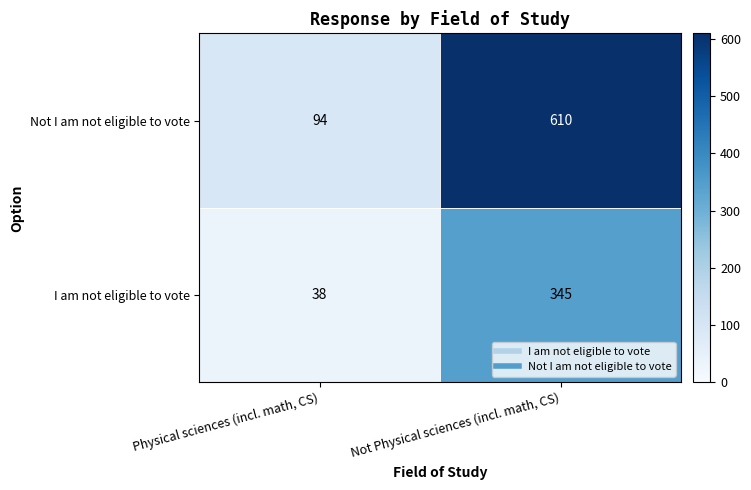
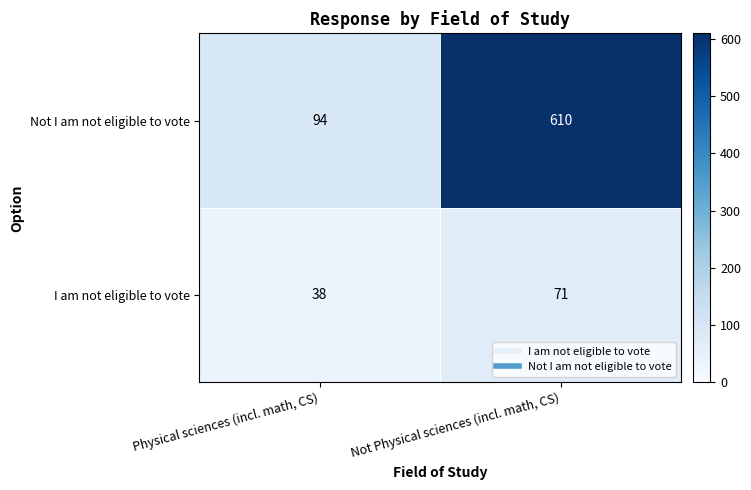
I am not eligible to vote, Not Physical sciences (incl. math, CS): 345 -> 71
